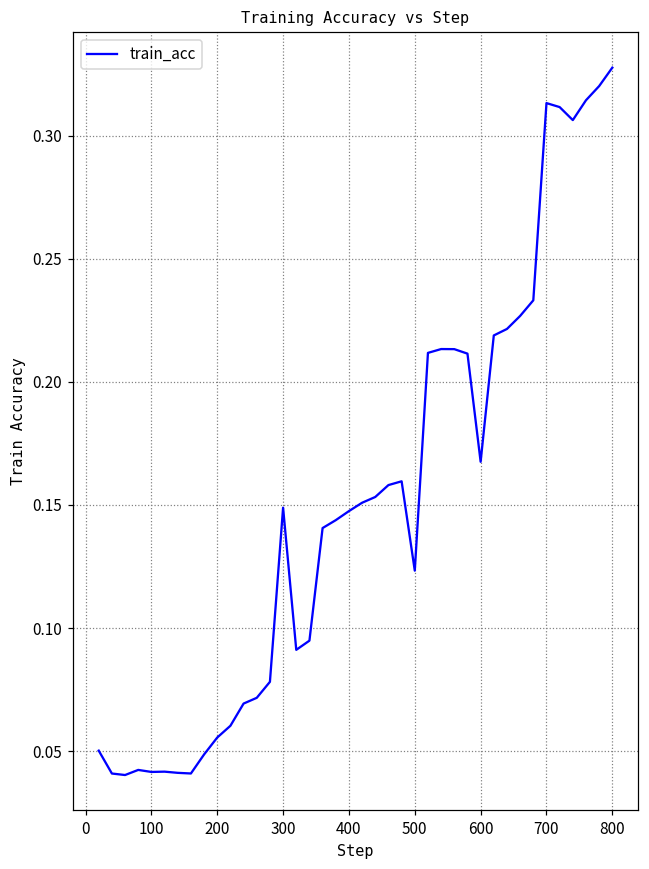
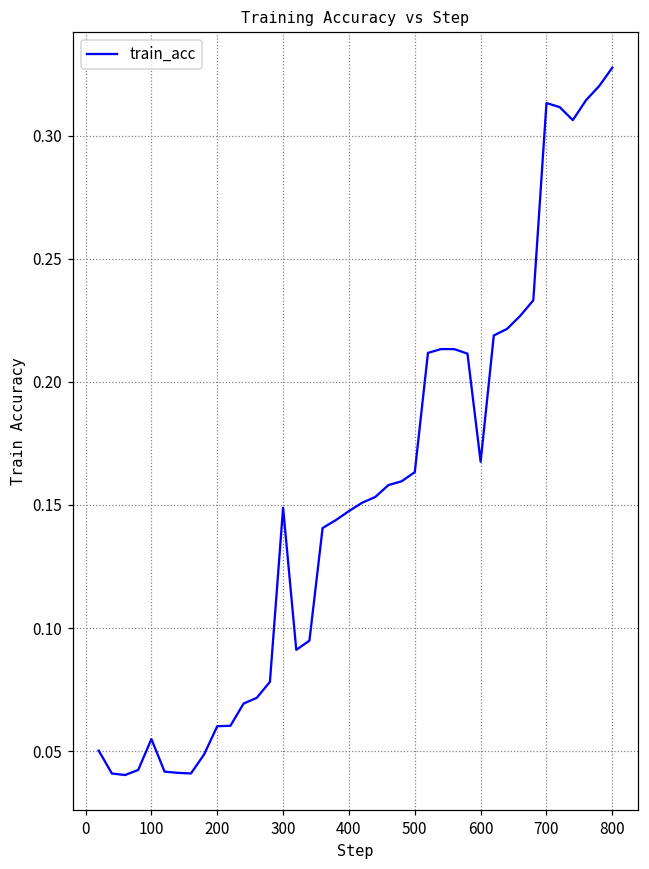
100: 0.042 -> 0.055
200: 0.055 -> 0.060
500: 0.123 -> 0.163
